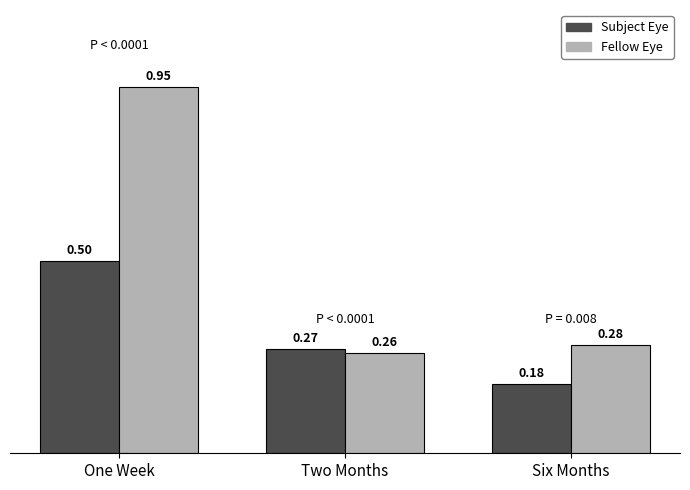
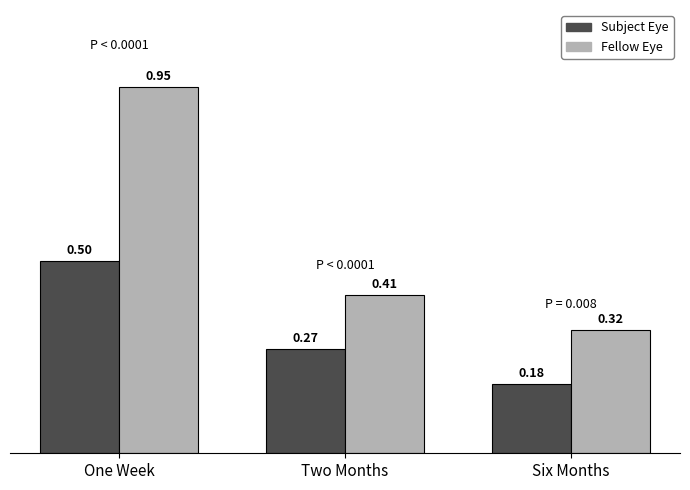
Fellow Eye, Two Months: 0.26 -> 0.41
Fellow Eye, Six Months: 0.28 -> 0.32
